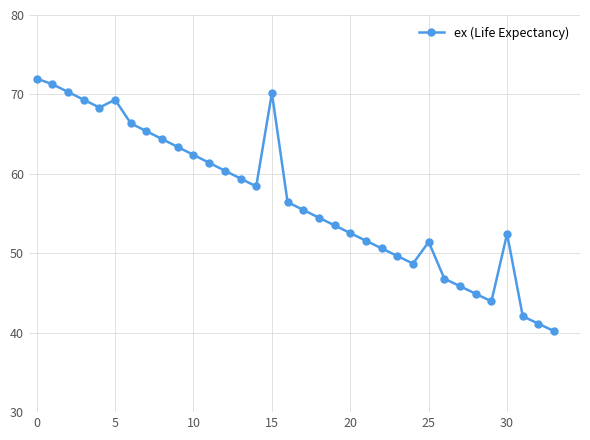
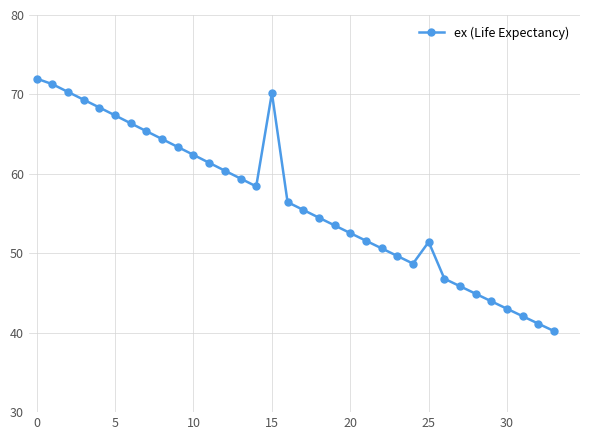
5: 69 -> 67
30: 52 -> 43
